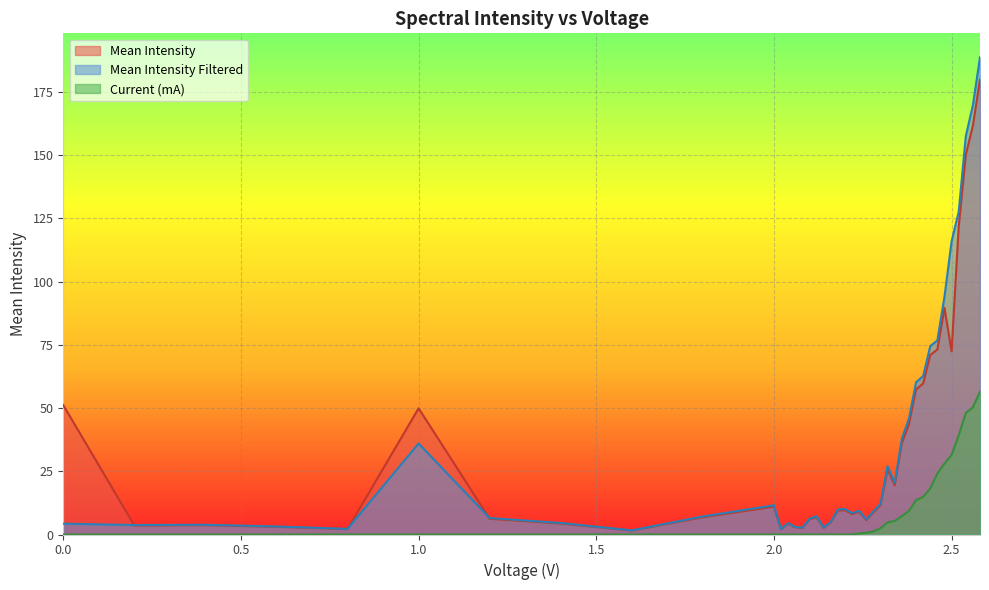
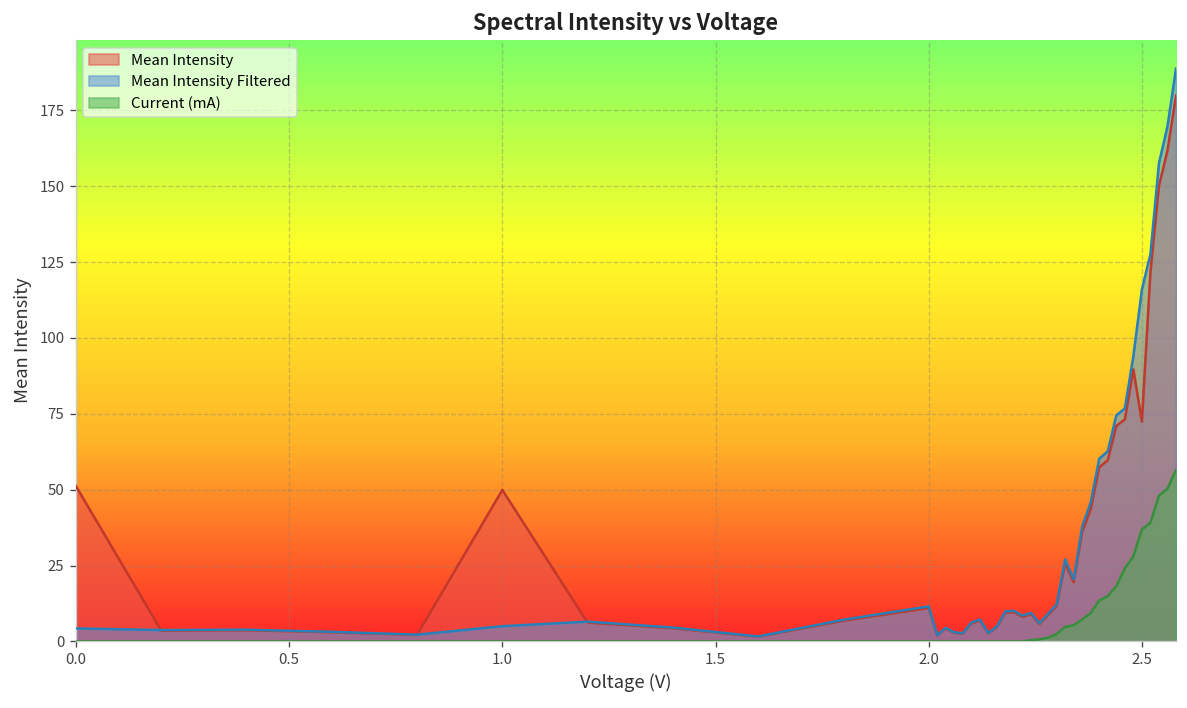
Mean Intensity Filtered, 1.0: 36 -> 5
Current (mA), 2.5: 31 -> 37
